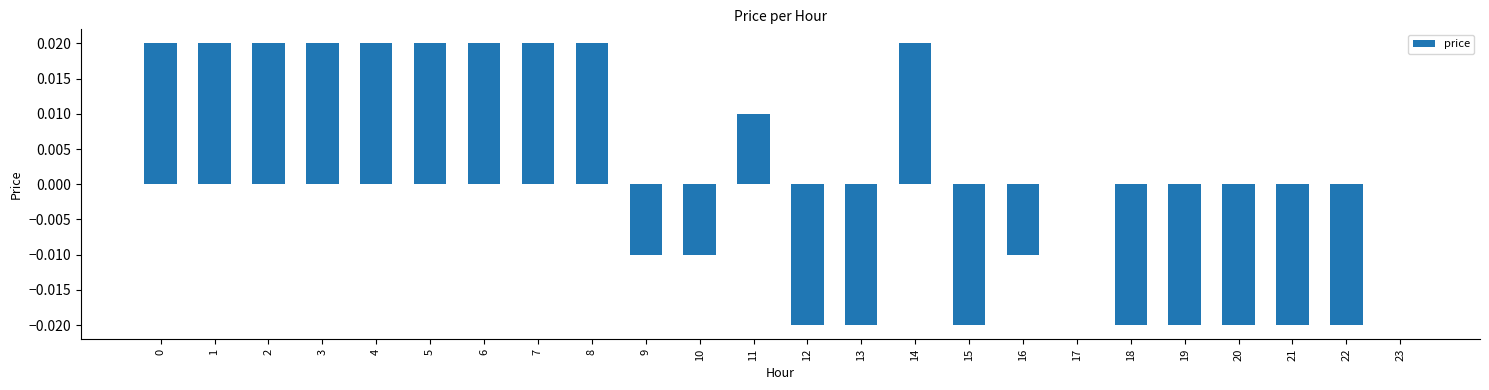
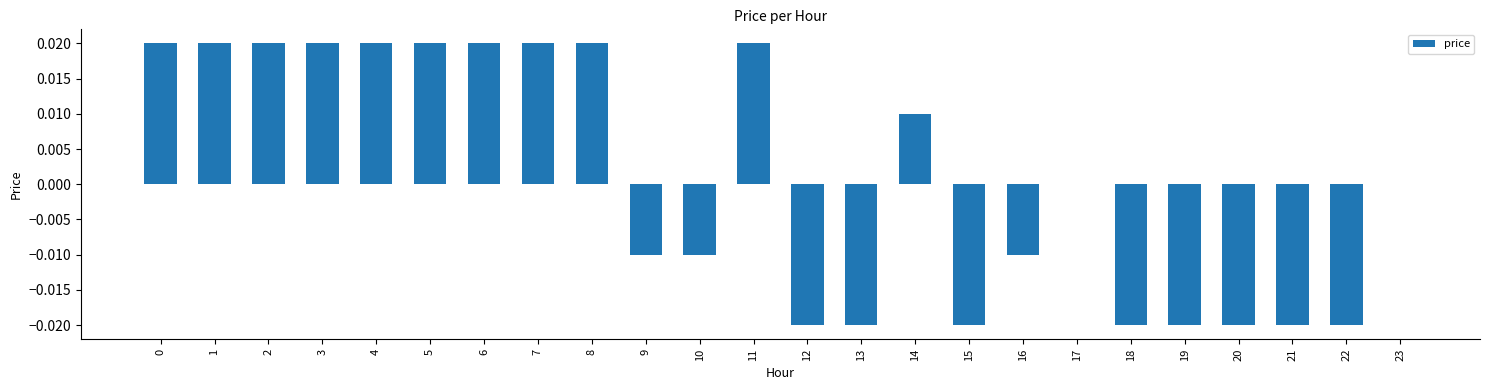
11: 0.01 -> 0.02
14: 0.02 -> 0.01
